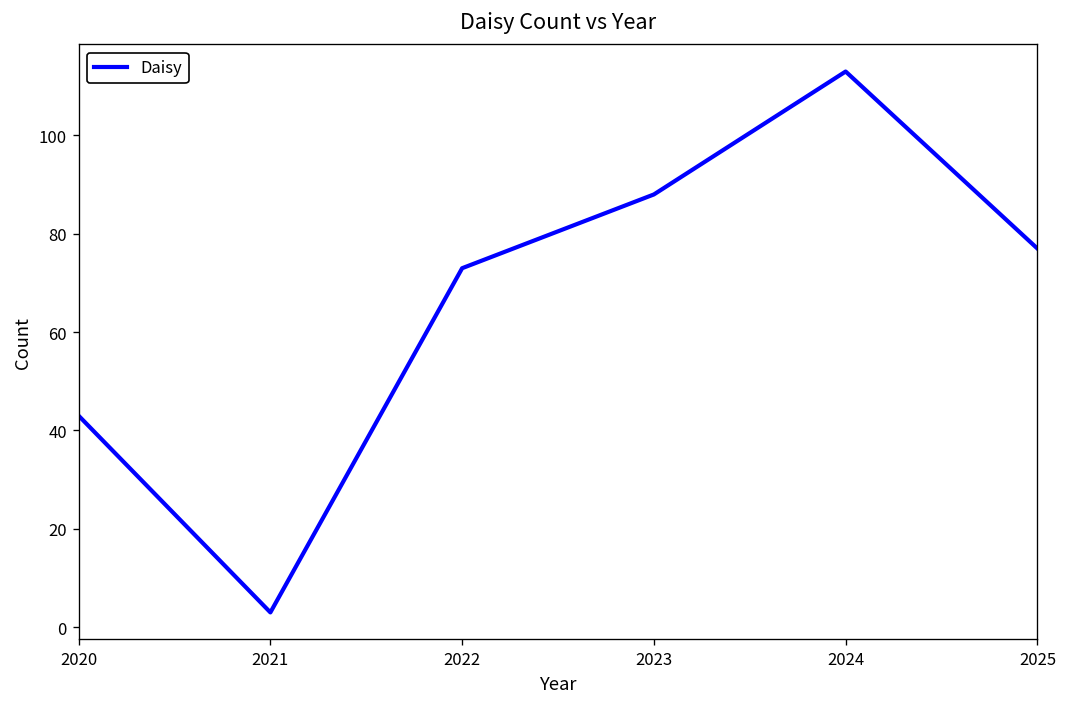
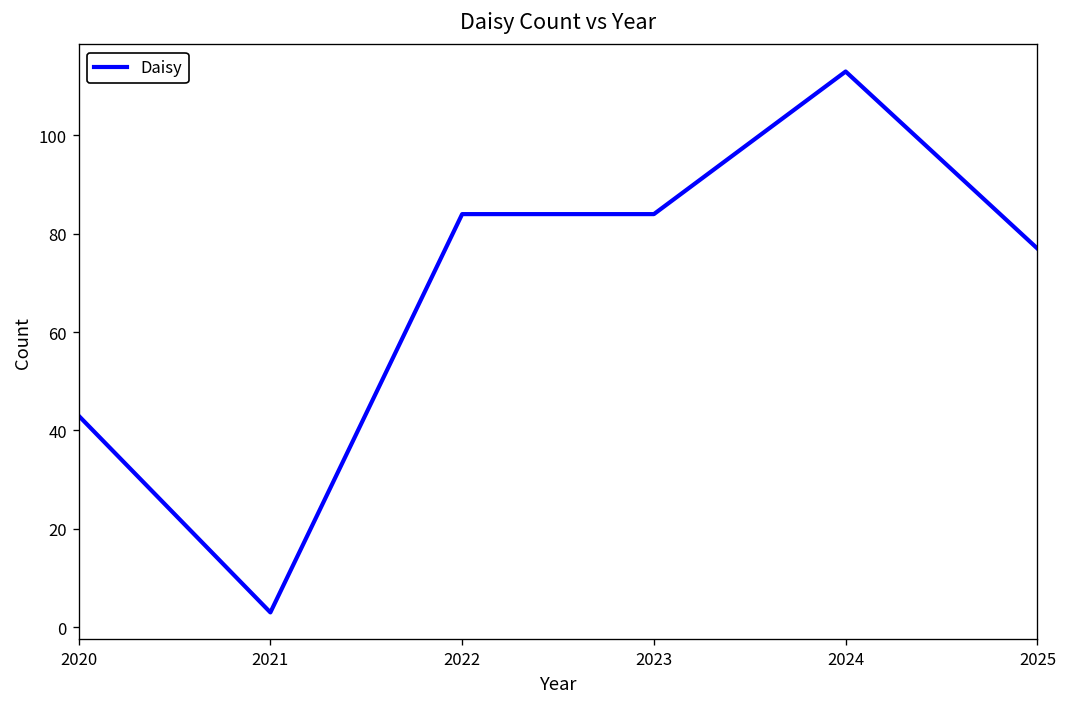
2022: 73 -> 84
2023: 88 -> 84
